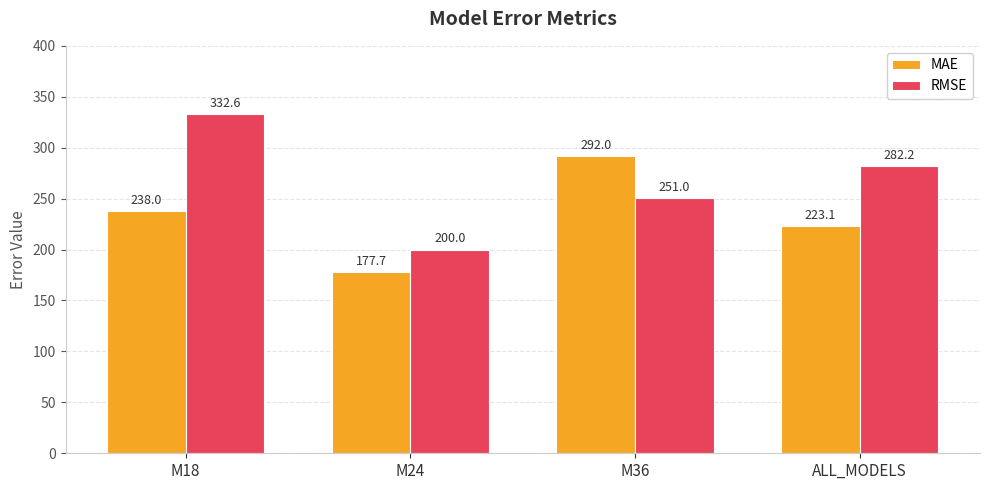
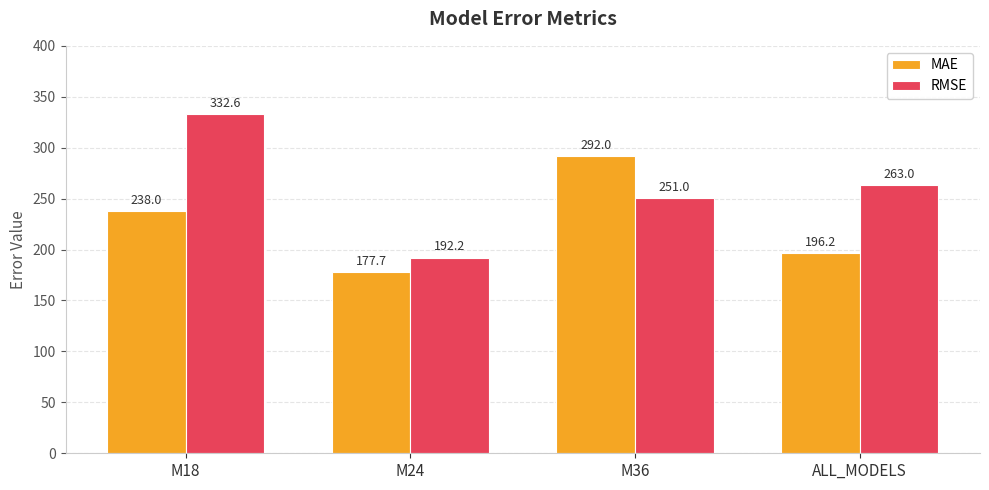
RMSE, M24: 200.0 -> 192.2
MAE, ALL_MODELS: 223.1 -> 196.2
RMSE, ALL_MODELS: 282.2 -> 263.0
